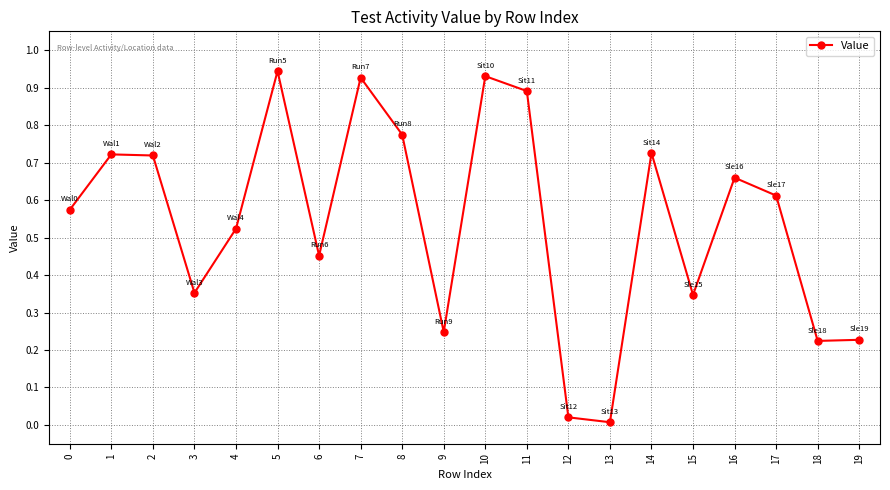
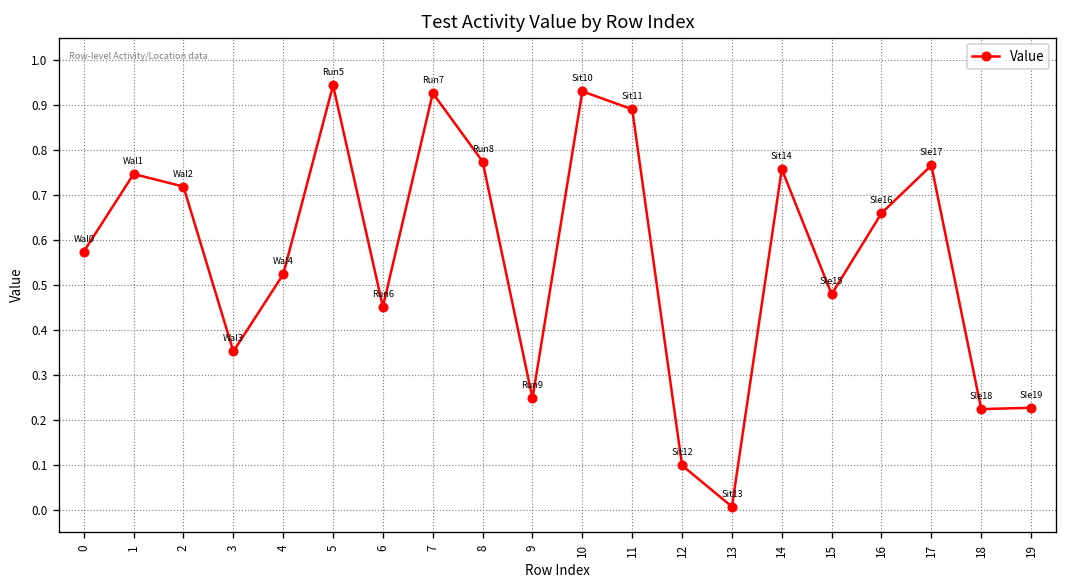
1: 0.72 -> 0.75
12: 0.02 -> 0.10
14: 0.73 -> 0.76
15: 0.35 -> 0.48
17: 0.61 -> 0.77
